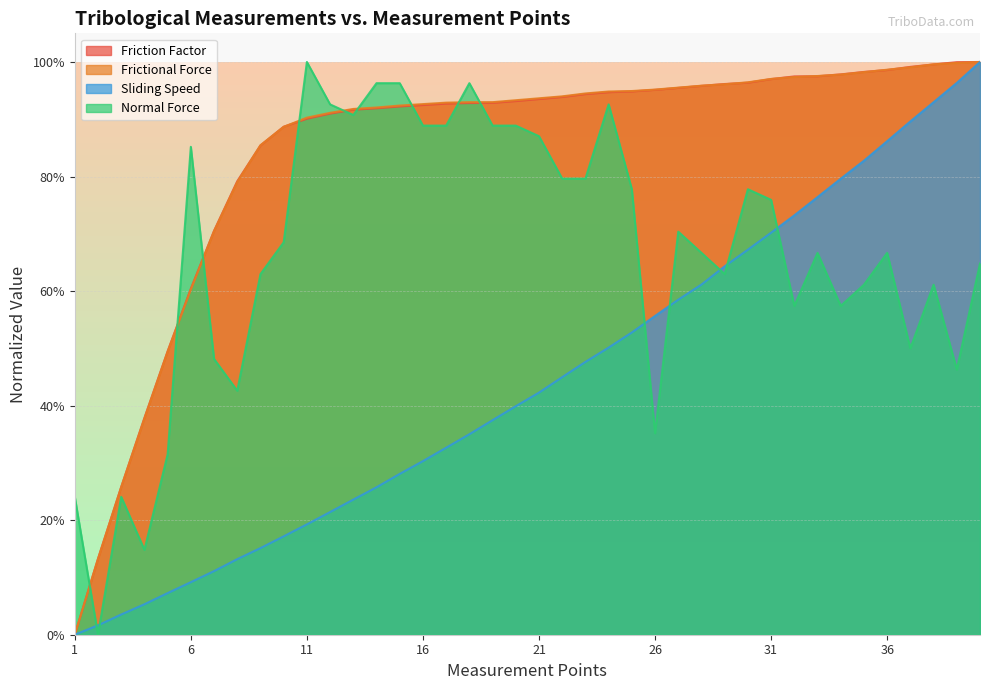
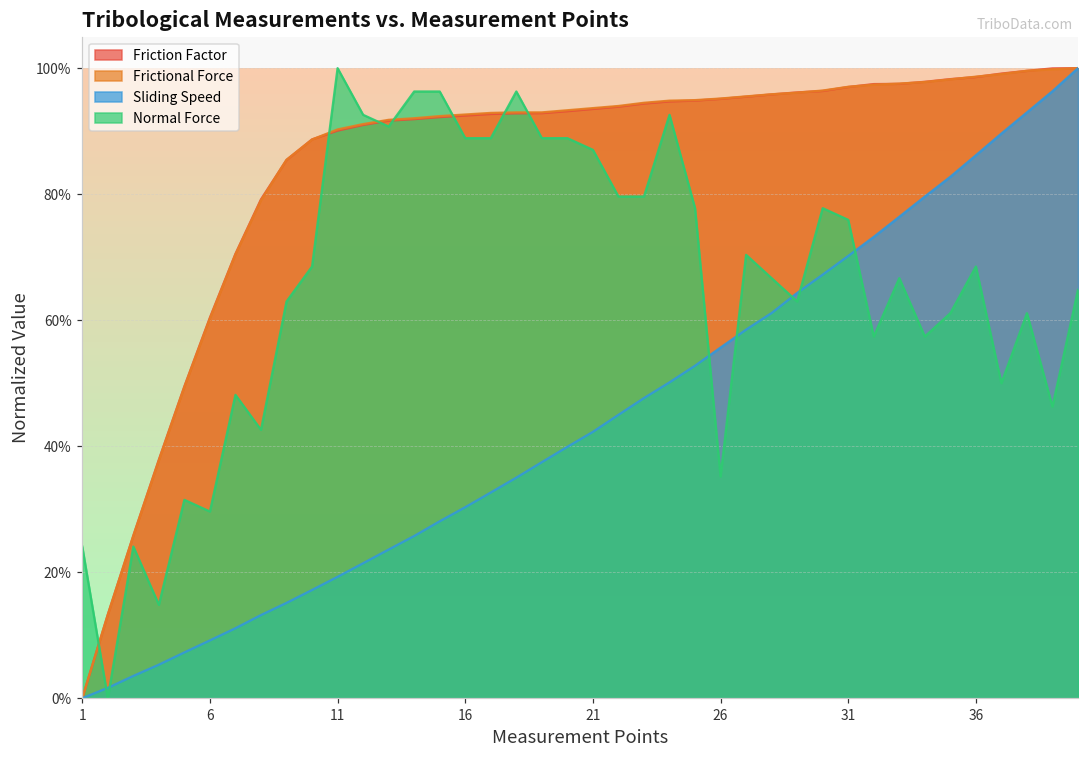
Normal Force, 6: 85% -> 30%
Normal Force, 36: 67% -> 69%
